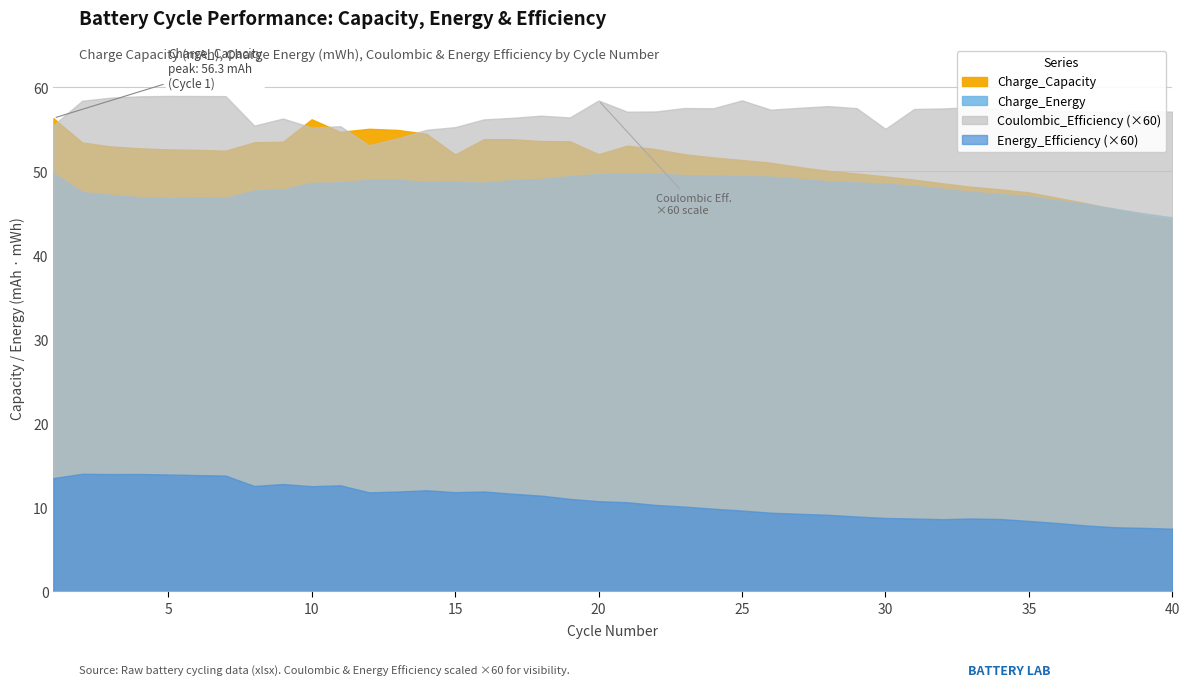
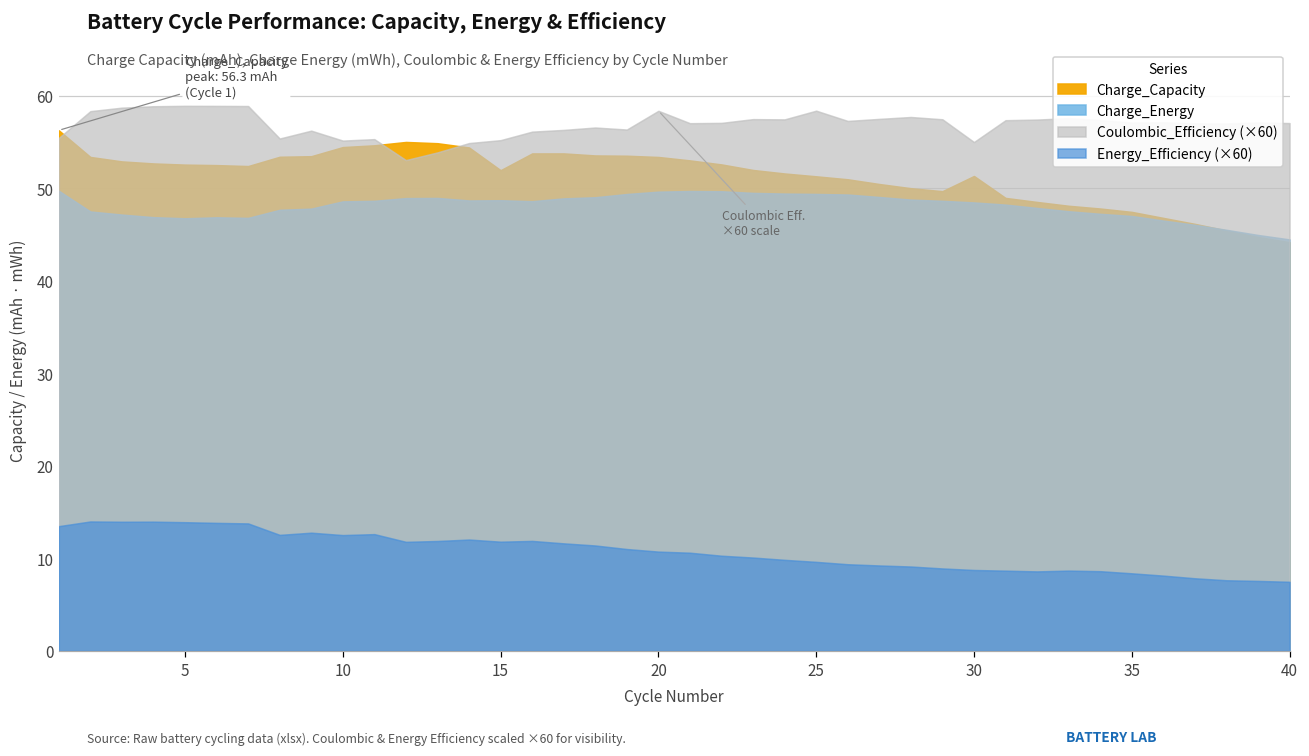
Charge_Capacity, 10: 56 -> 54
Charge_Capacity, 20: 52 -> 53
Charge_Capacity, 30: 49 -> 51
